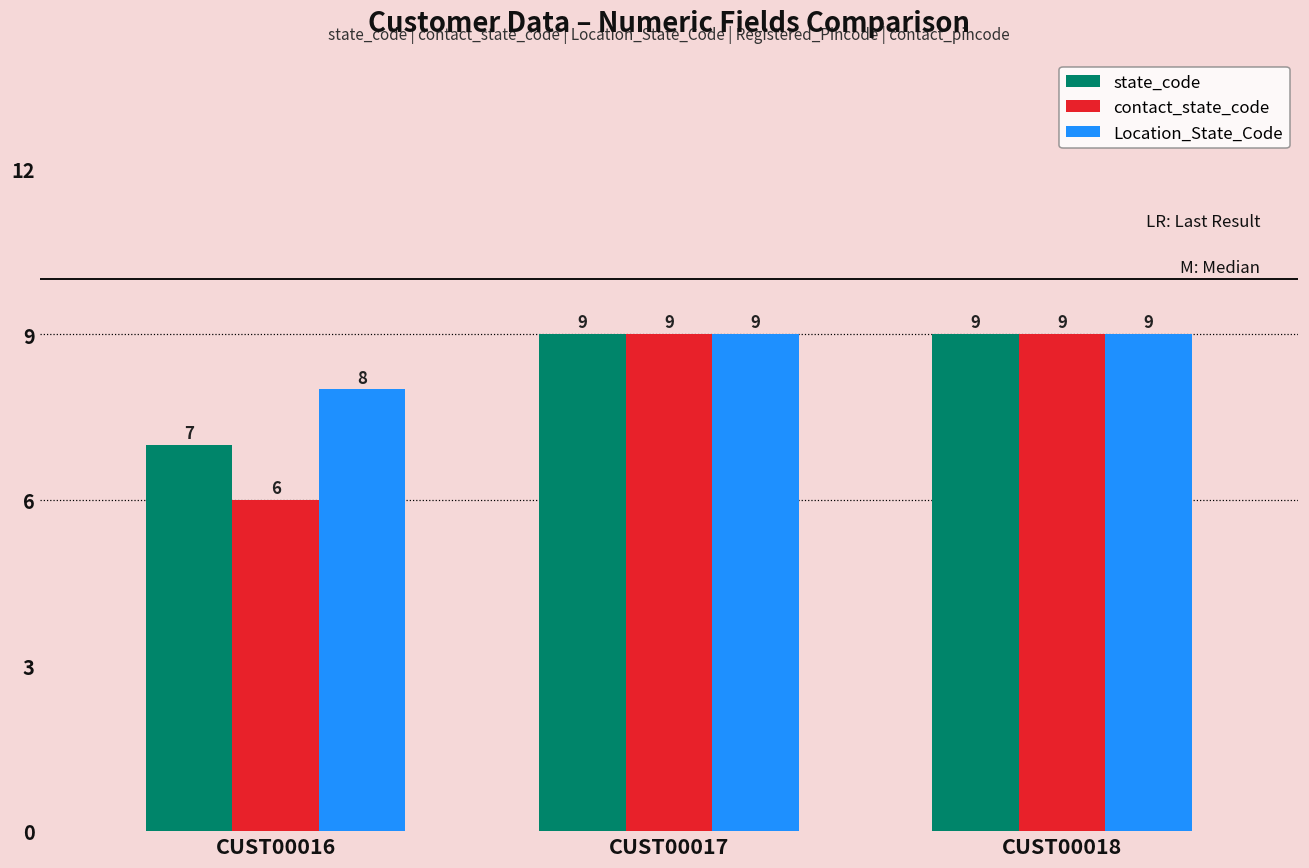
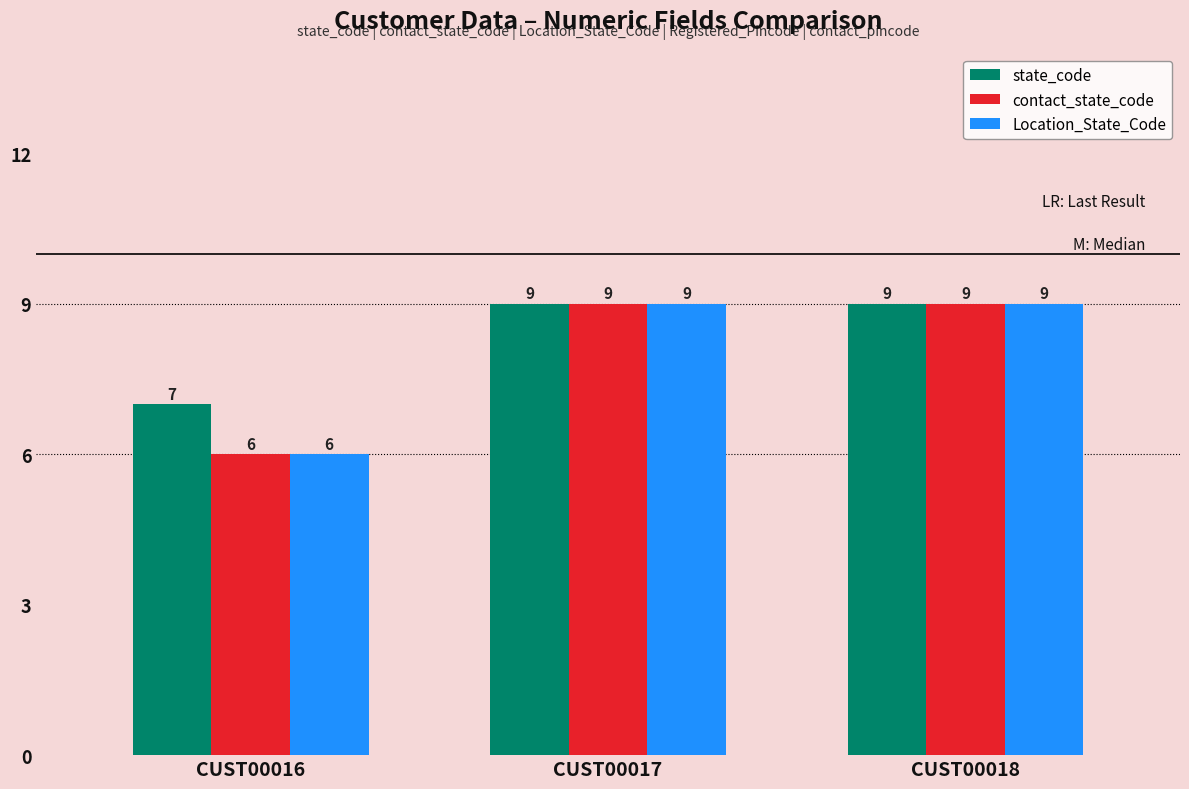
Location_State_Code, CUST00016: 8 -> 6
